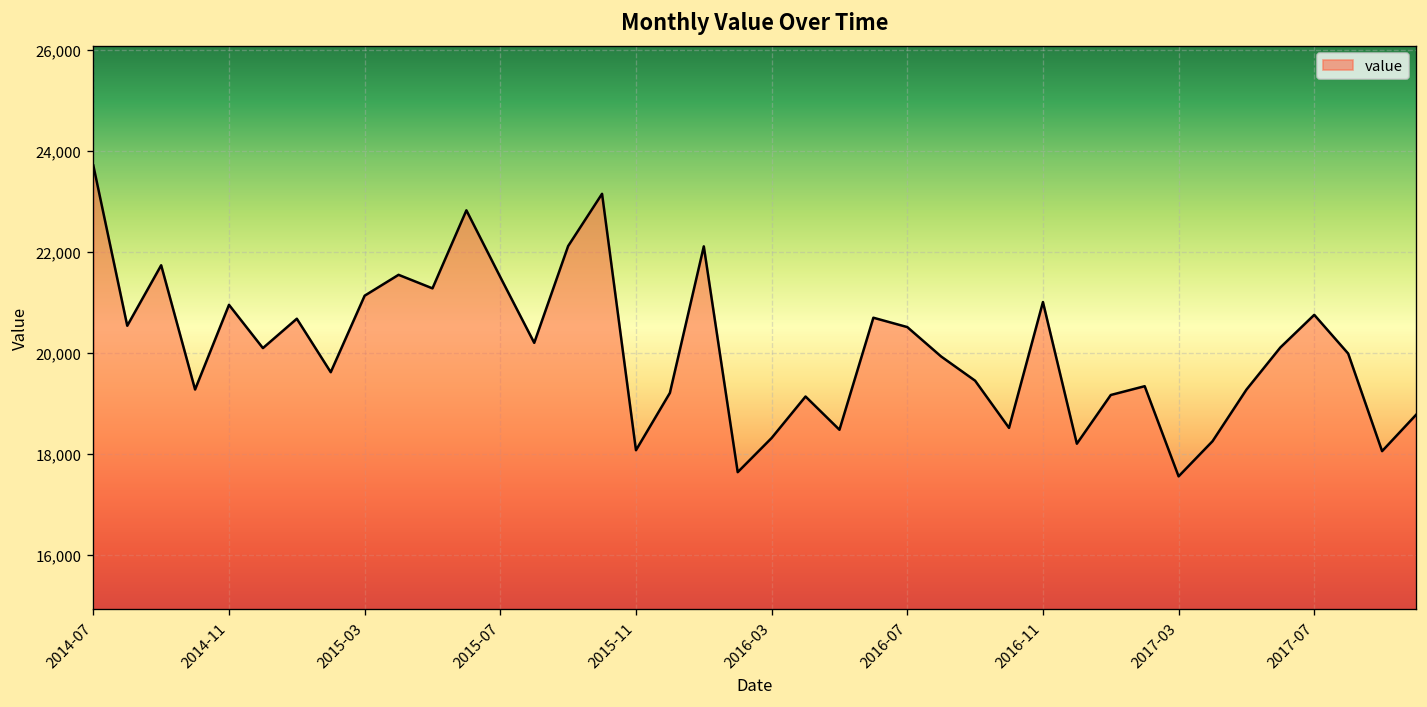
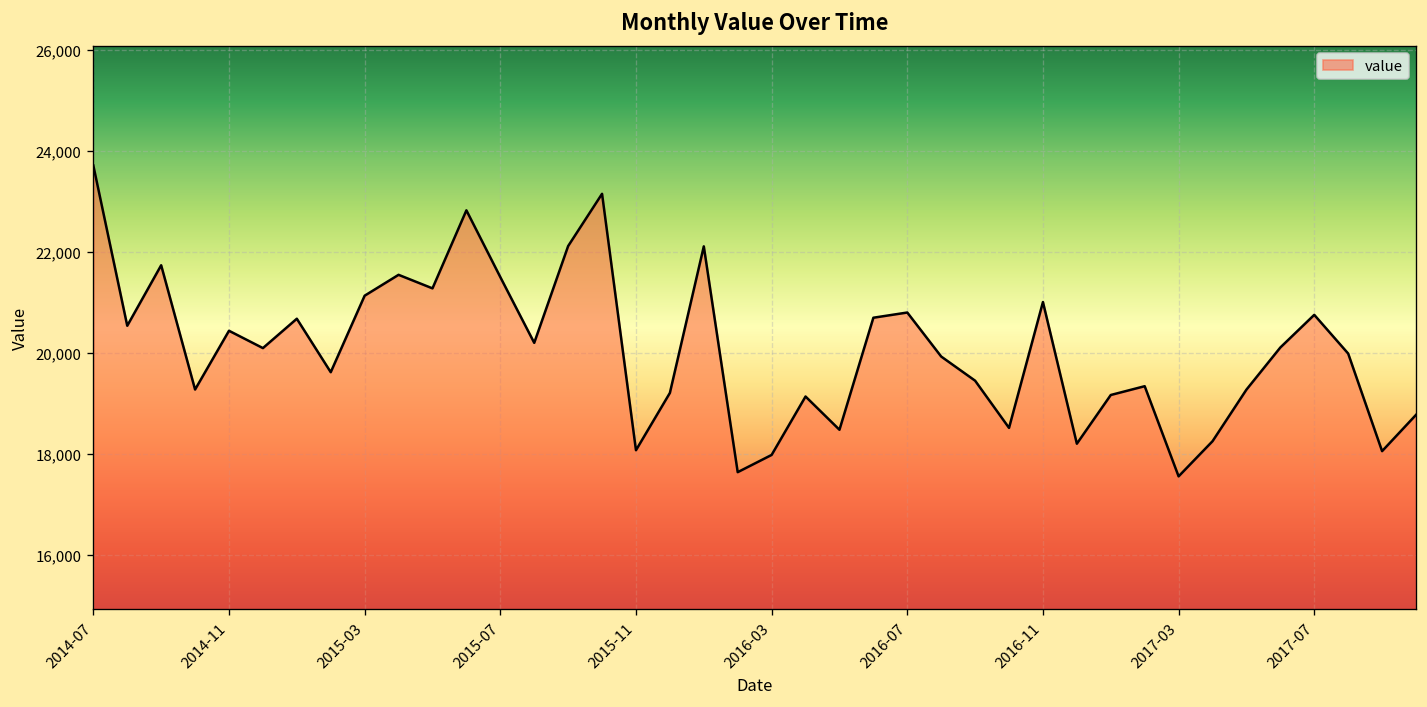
2014-11: 21,000 -> 20,400
2016-03: 18,300 -> 18,000
2016-07: 20,500 -> 20,800
